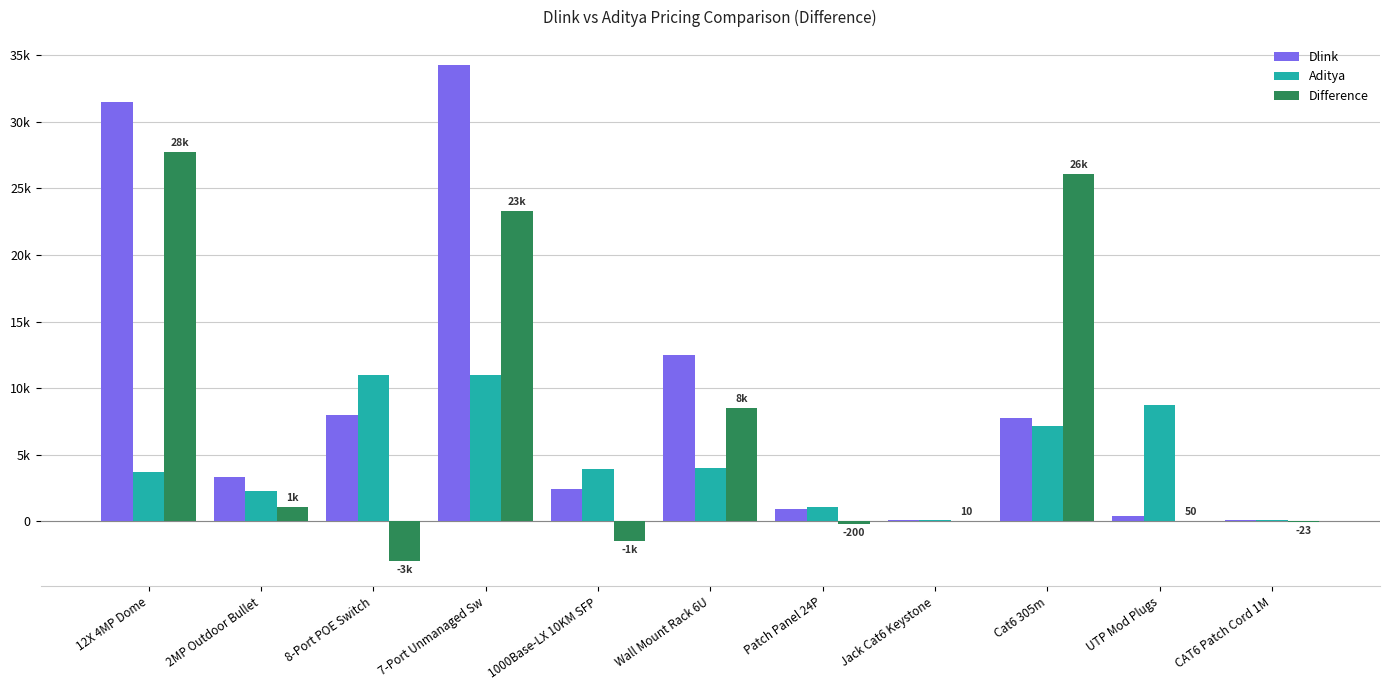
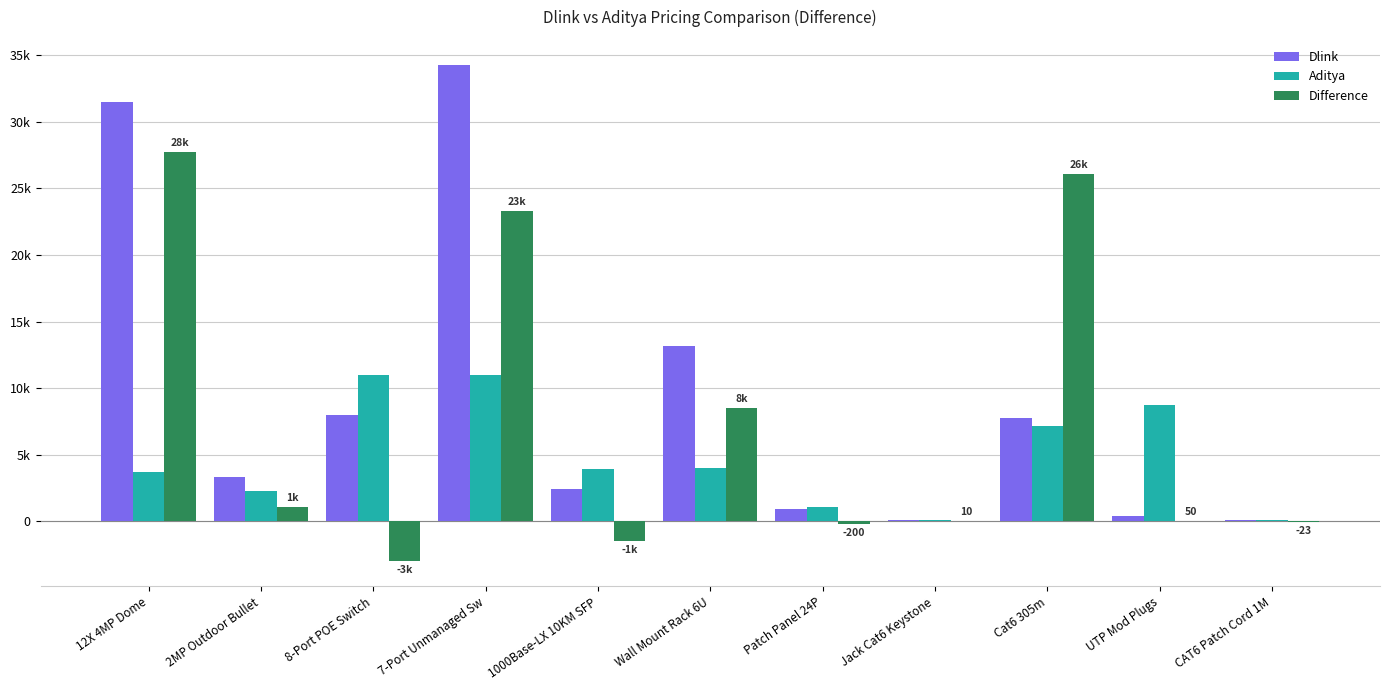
Dlink, Wall Mount Rack 6U: 12500 -> 13100
